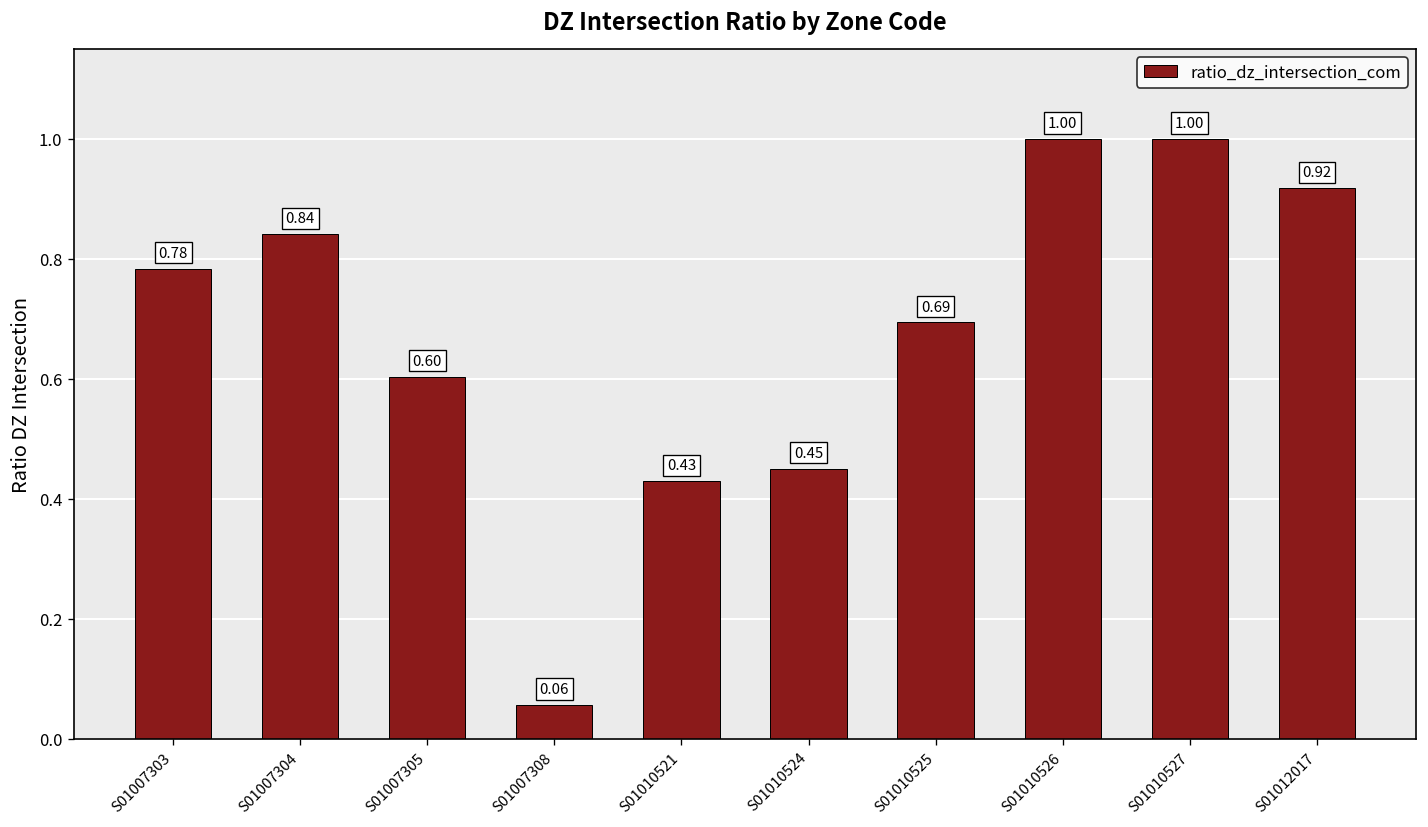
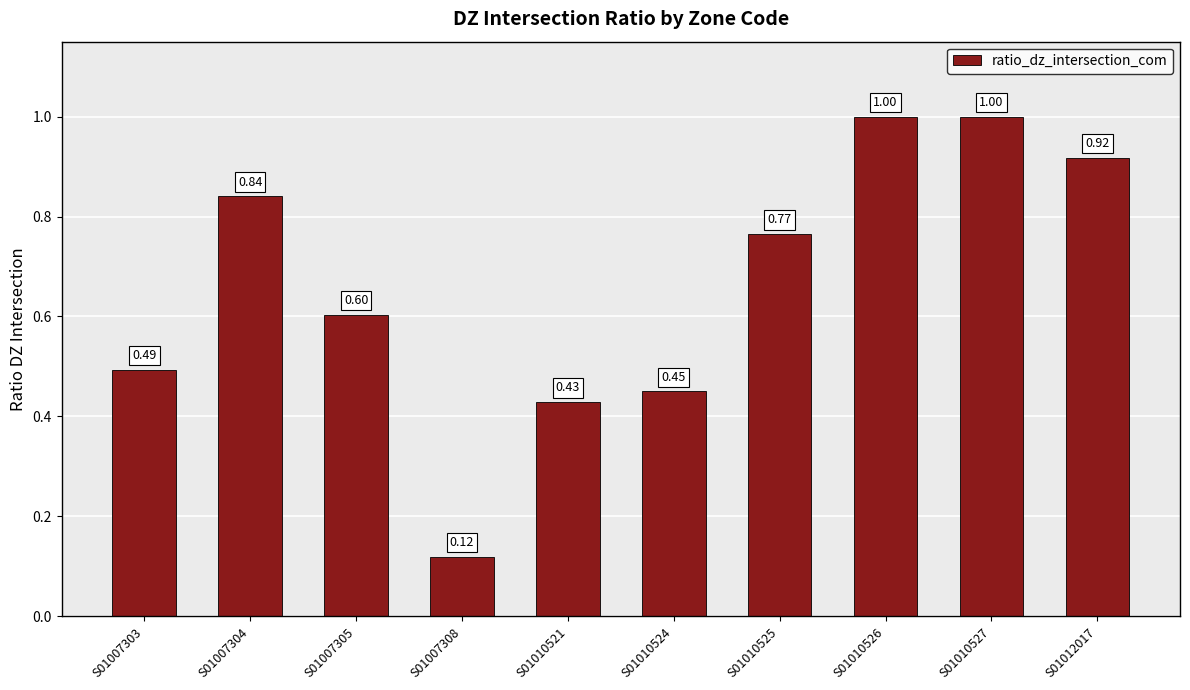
S01007303: 0.78 -> 0.49
S01007308: 0.06 -> 0.12
S01010525: 0.69 -> 0.77
